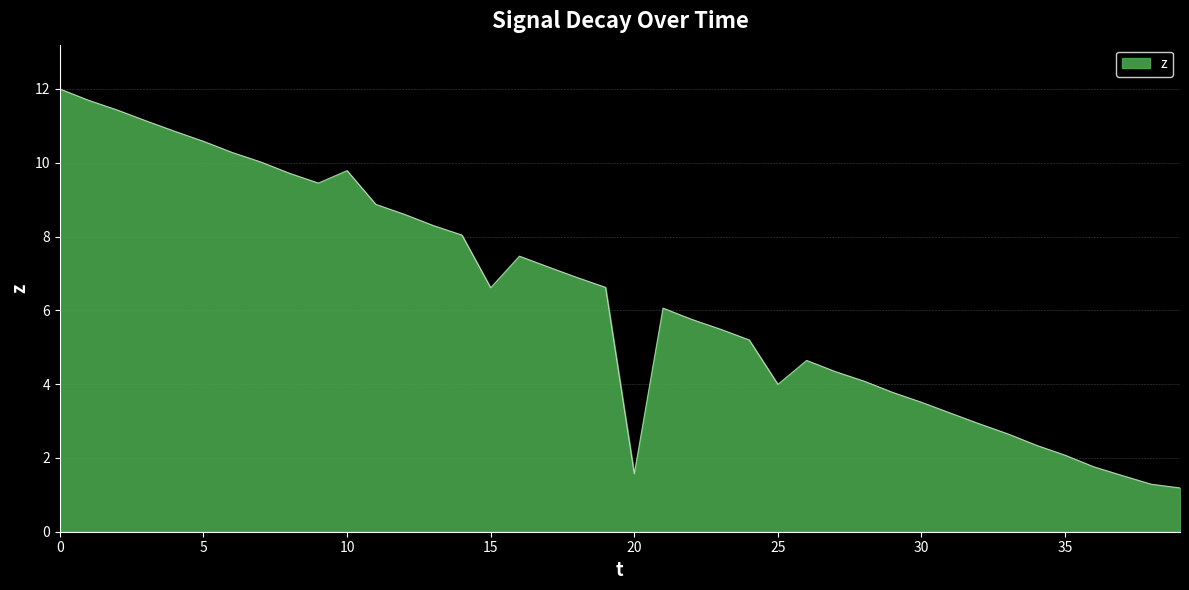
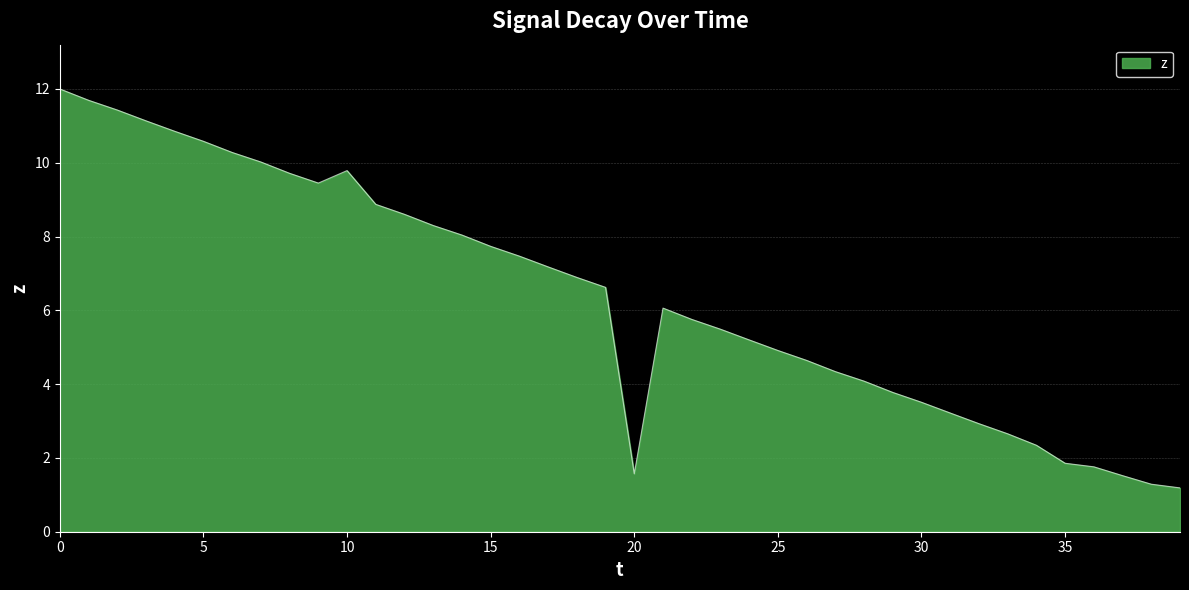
15: 6.6 -> 7.7
25: 4.0 -> 4.9
35: 2.1 -> 1.9
